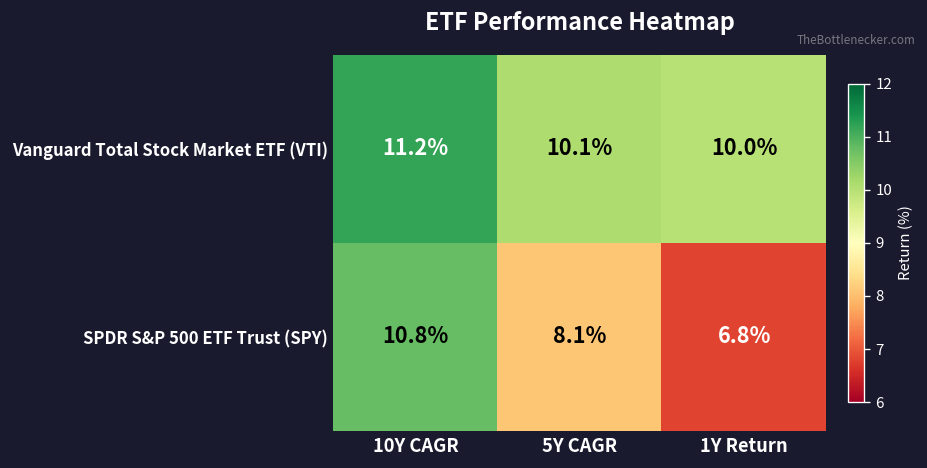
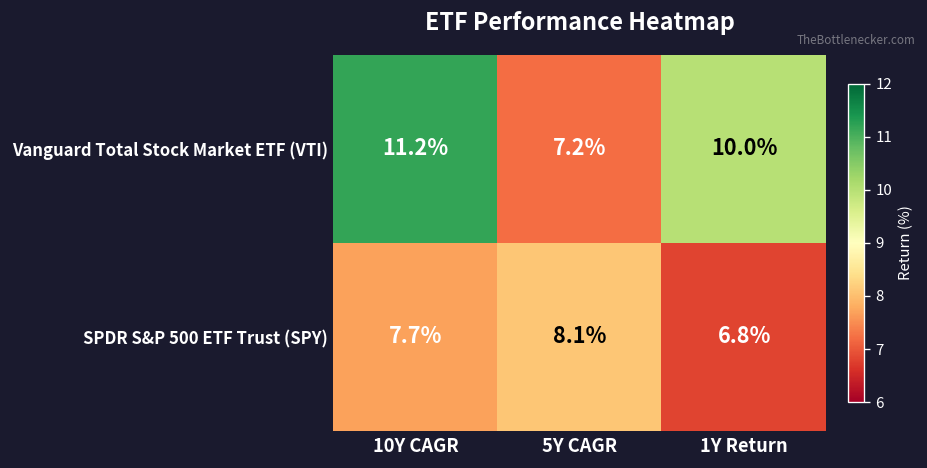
Vanguard Total Stock Market ETF (VTI), 5Y CAGR: 10.1% -> 7.2%
SPDR S&P 500 ETF Trust (SPY), 10Y CAGR: 10.8% -> 7.7%
